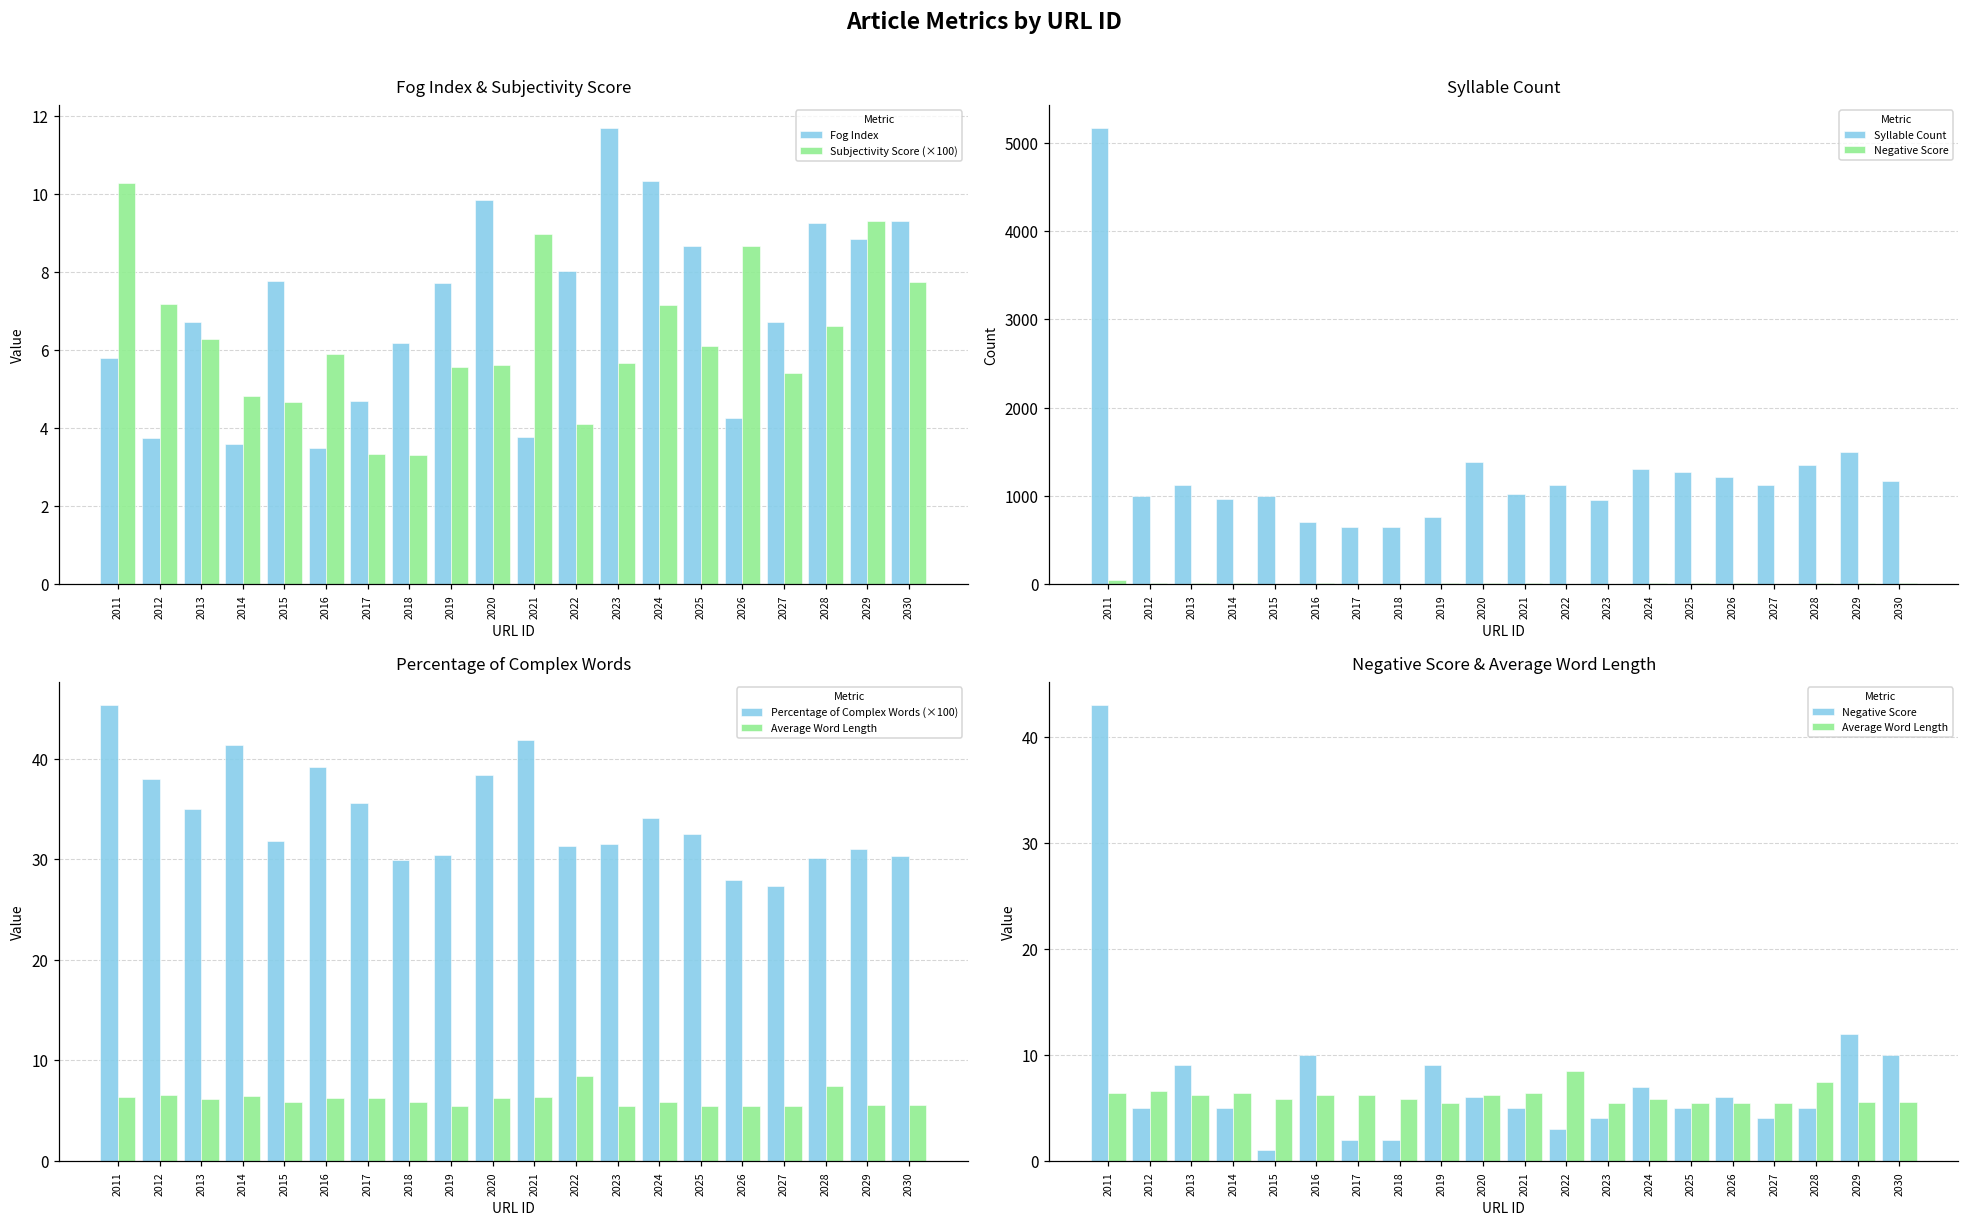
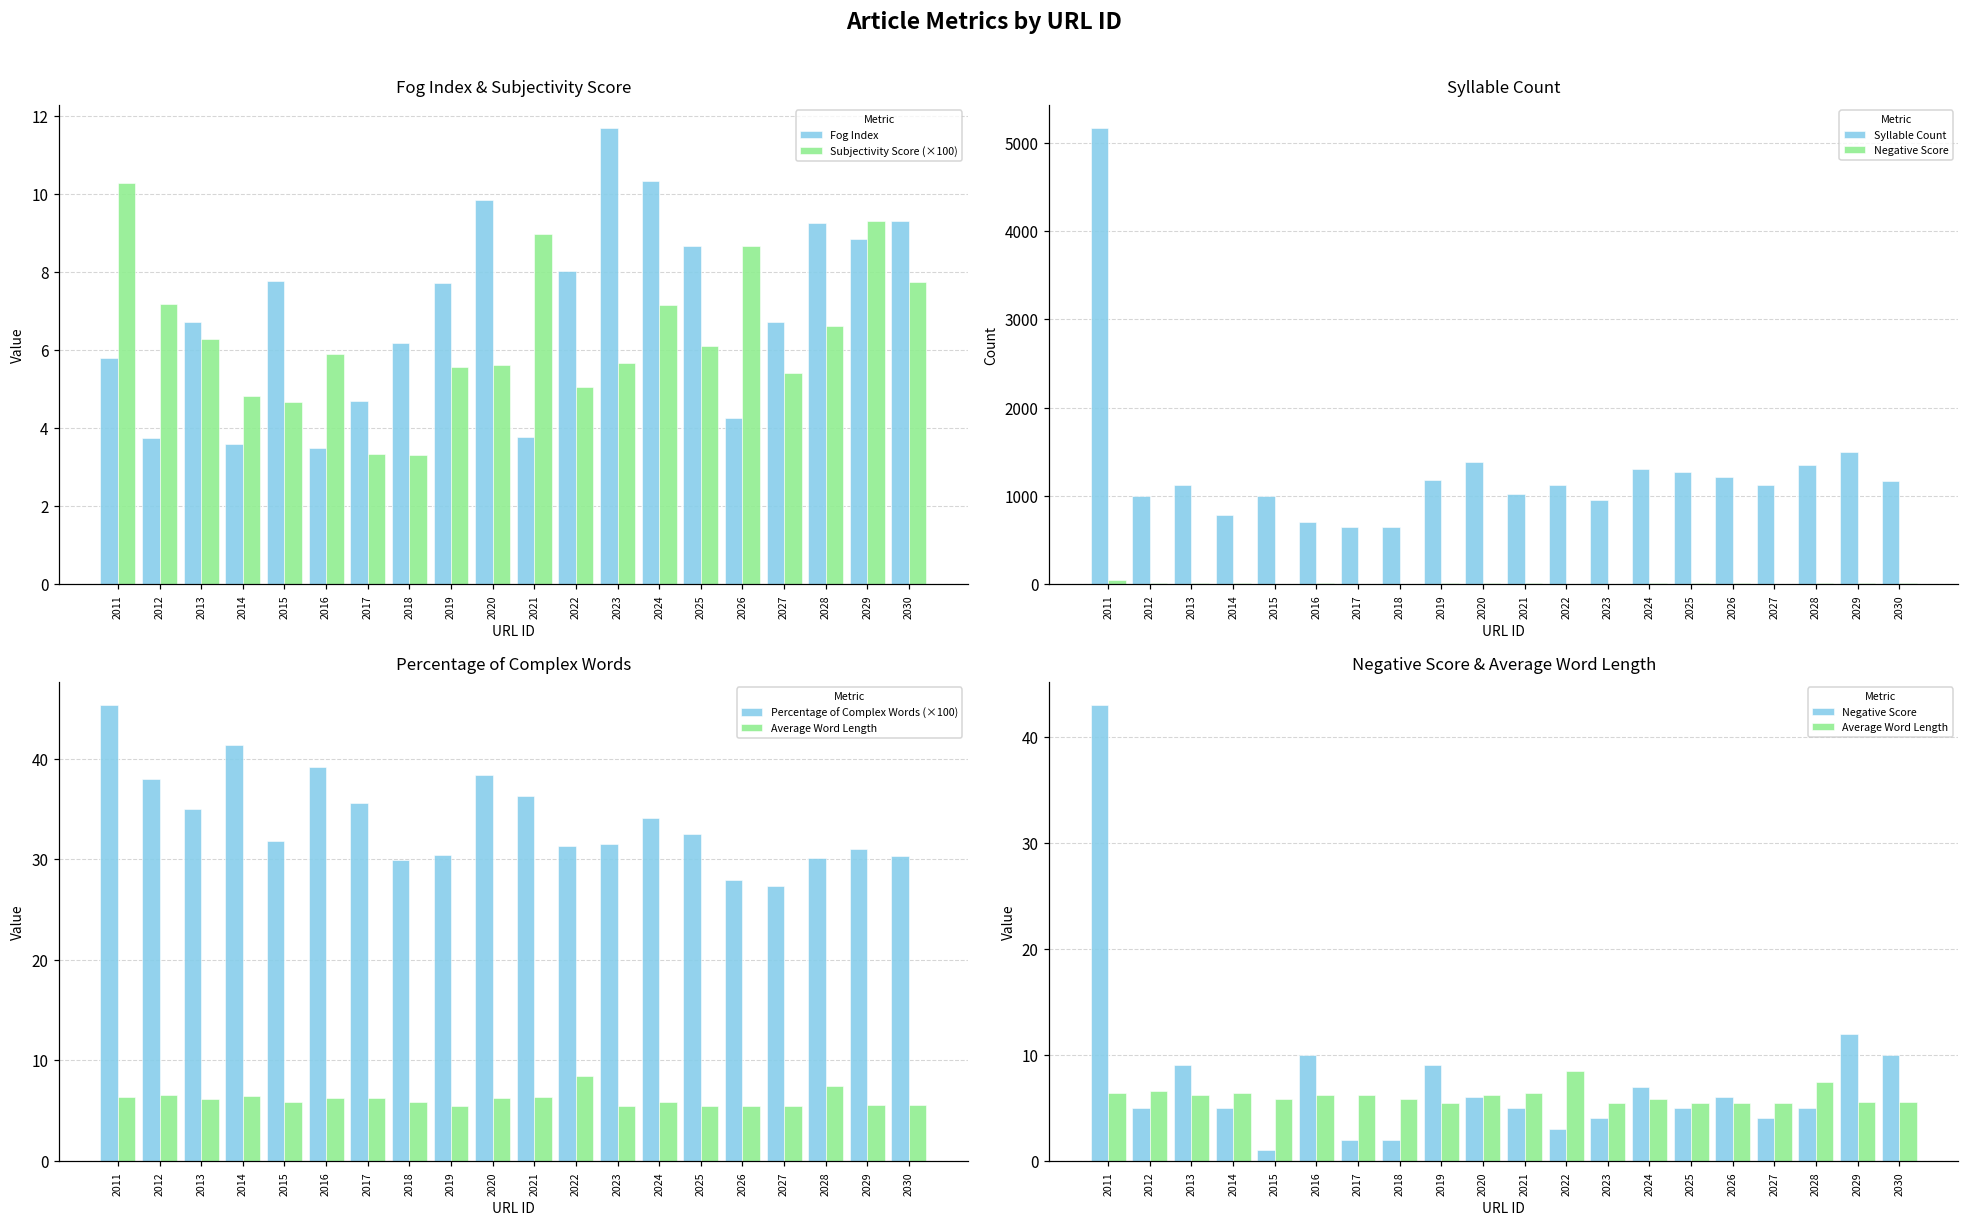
Fog Index & Subjectivity Score, Subjectivity Score (×100), 2022: 4.1 -> 5.0
Syllable Count, Syllable Count, 2014: 1000 -> 800
Syllable Count, Syllable Count, 2019: 800 -> 1200
Percentage of Complex Words, Percentage of Complex Words (×100), 2021: 42 -> 36
